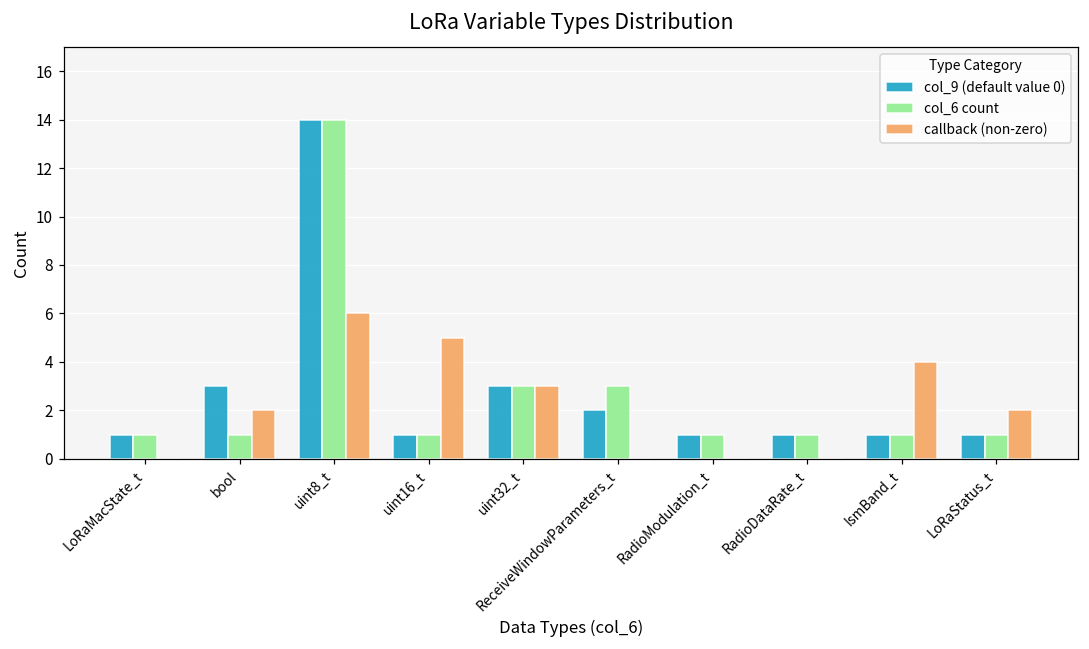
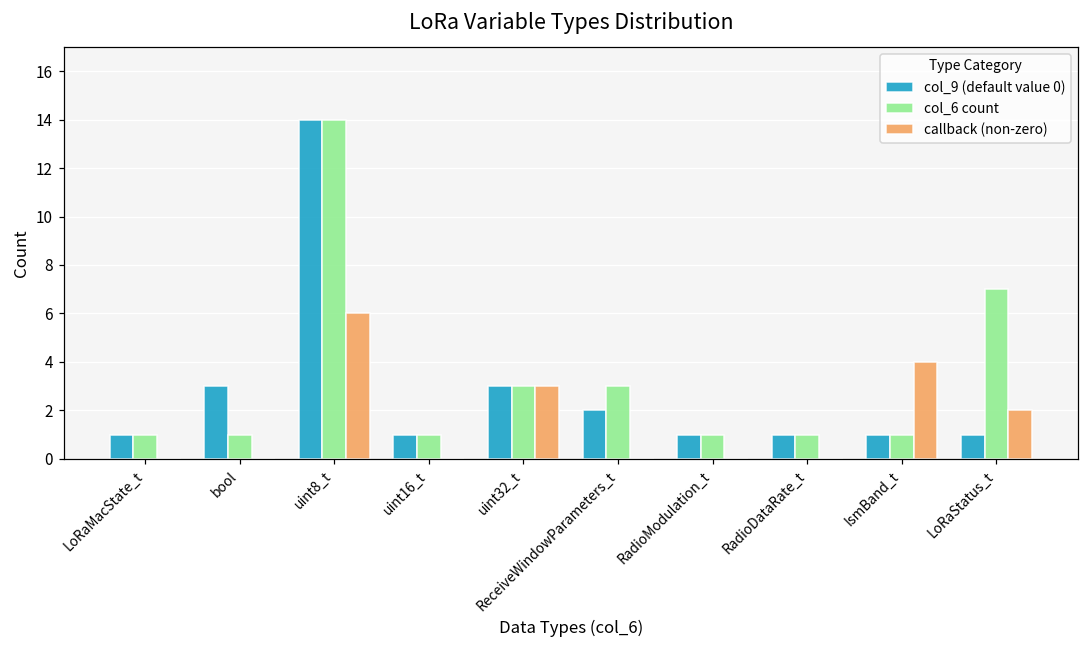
callback (non-zero), bool: 2 -> 0
callback (non-zero), uint16_t: 5 -> 0
col_6 count, LoRaStatus_t: 1 -> 7
